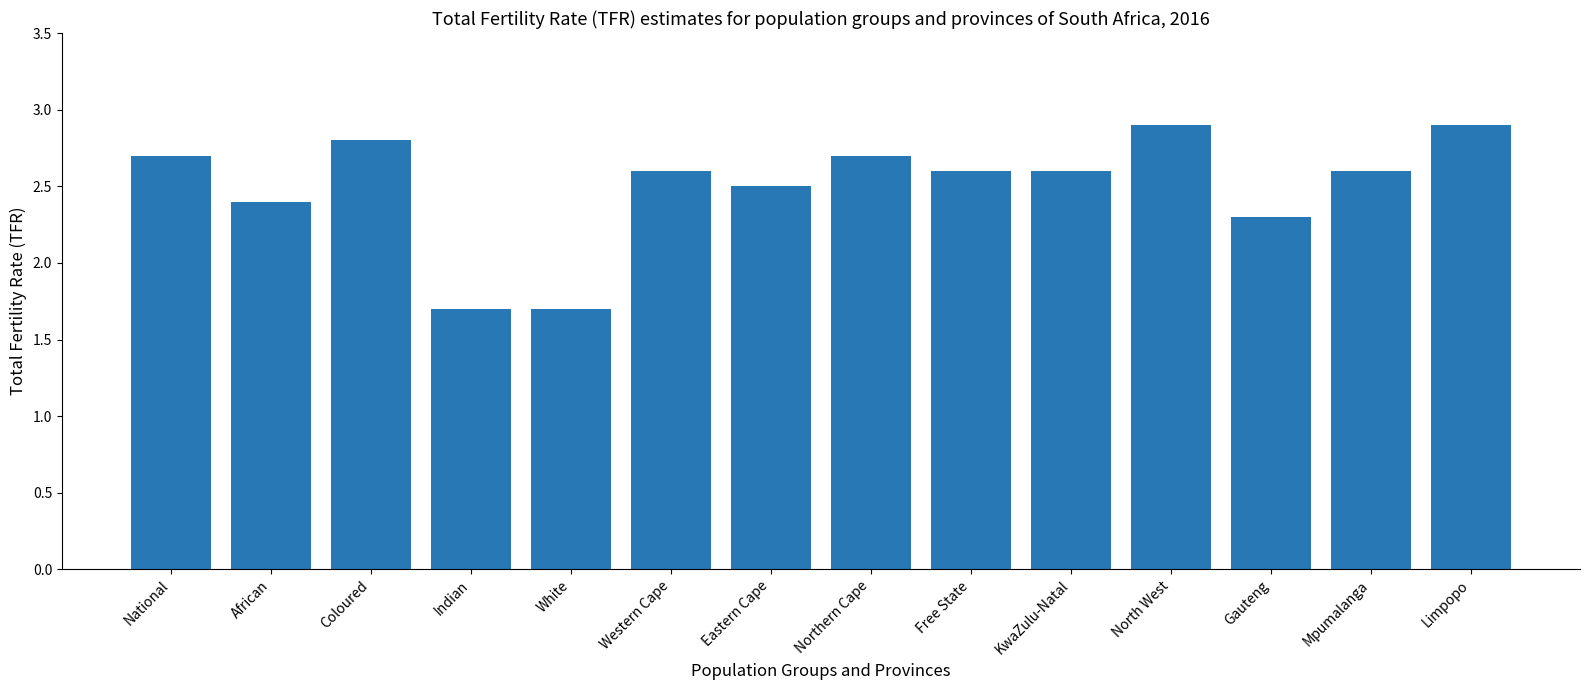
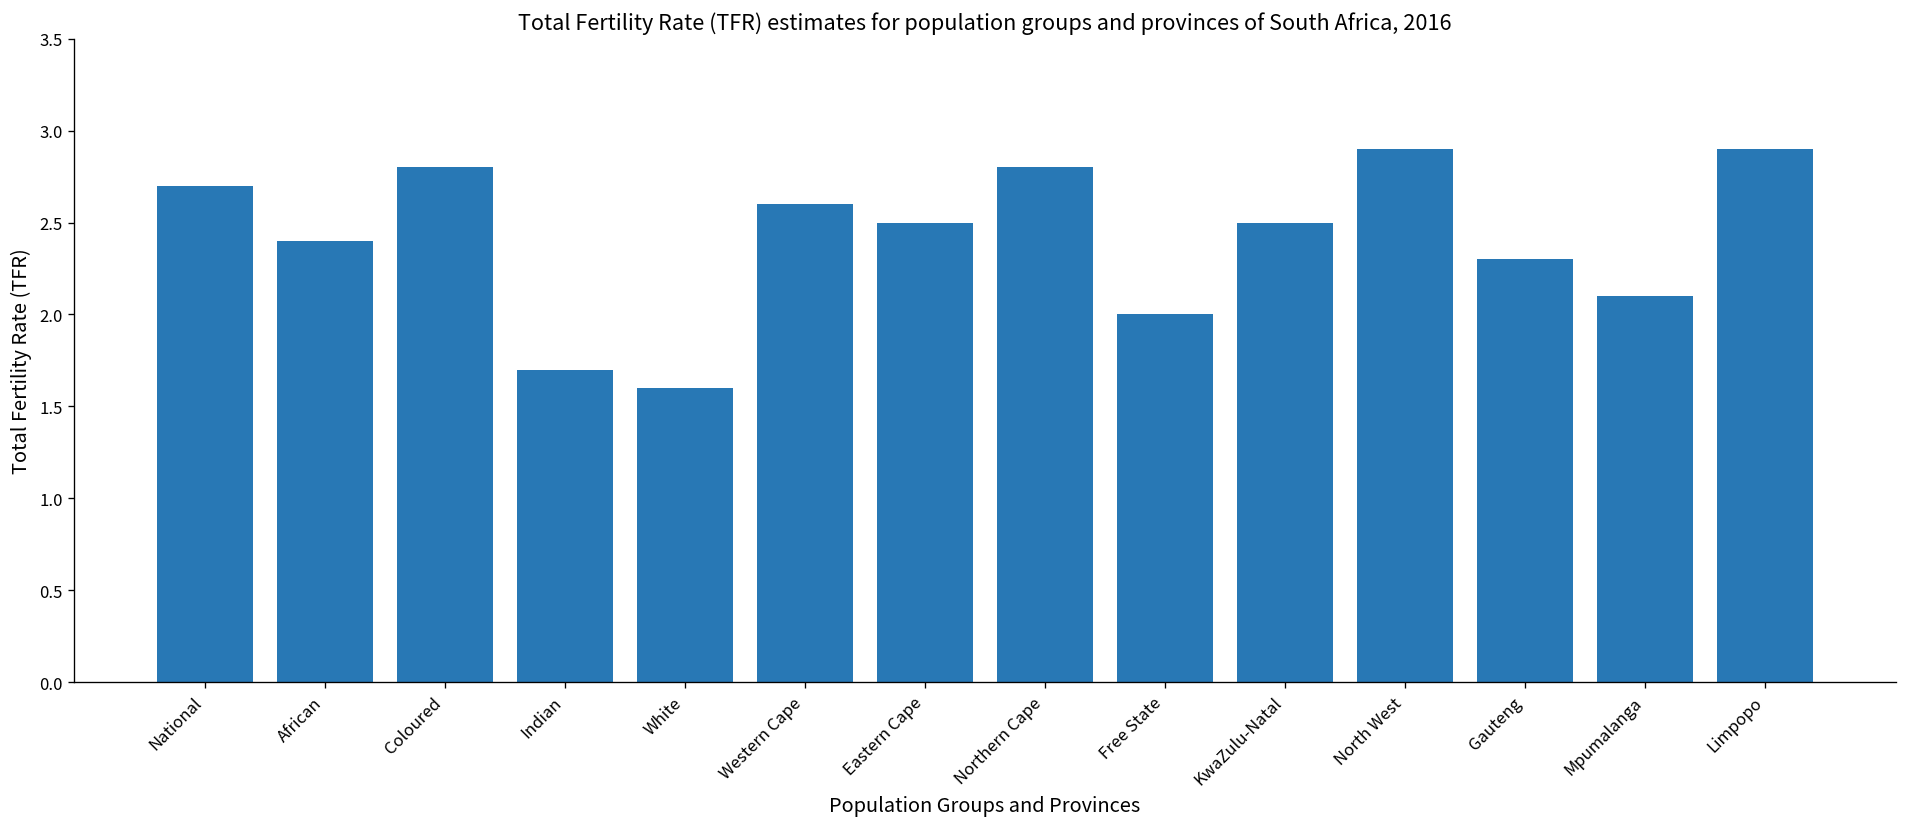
White: 1.7 -> 1.6
Northern Cape: 2.7 -> 2.8
Free State: 2.6 -> 2.0
KwaZulu-Natal: 2.6 -> 2.5
Mpumalanga: 2.6 -> 2.1
